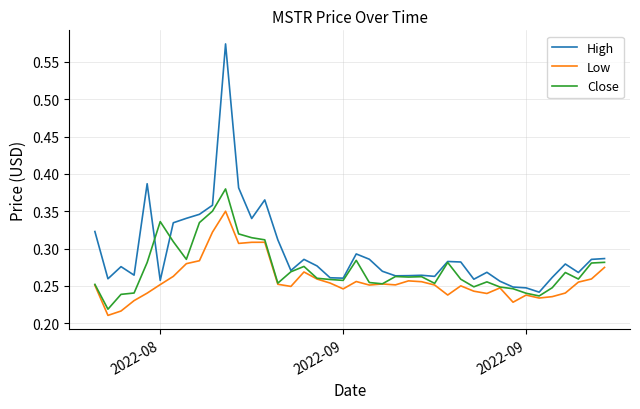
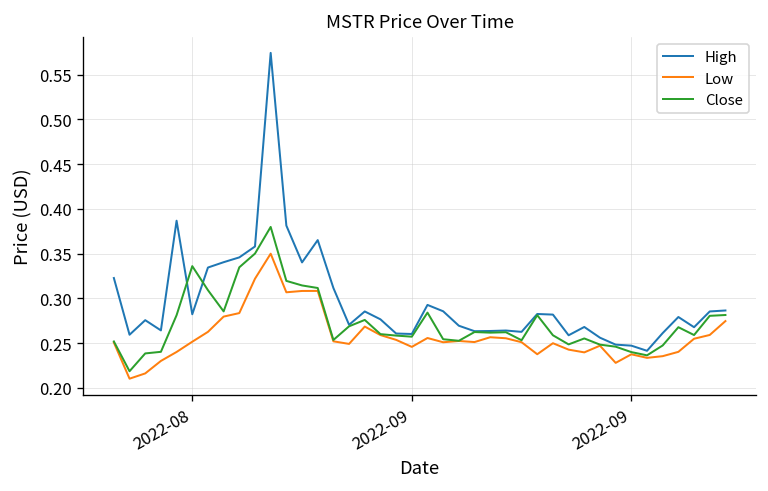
High, 2022-08: 0.26 -> 0.28
